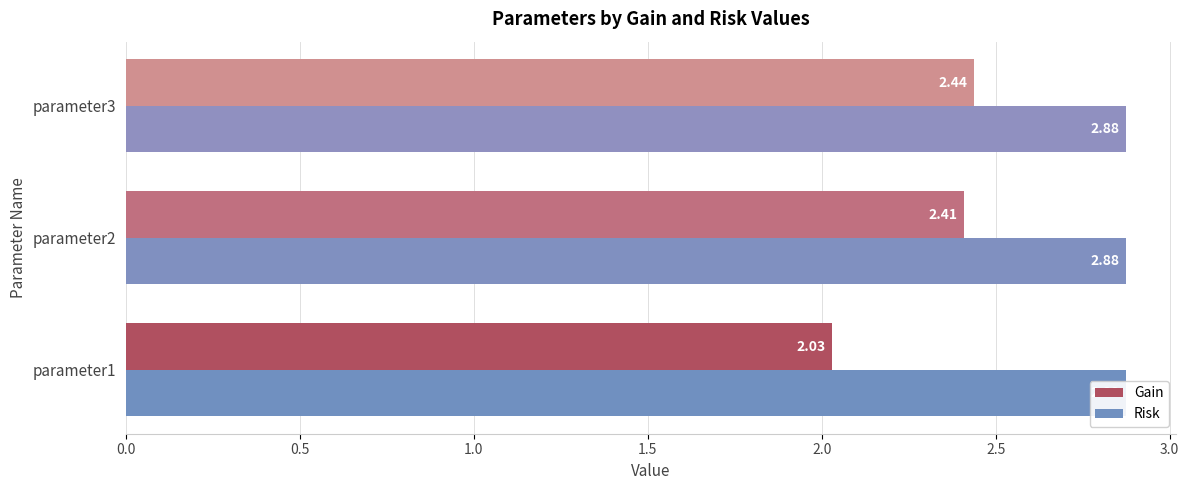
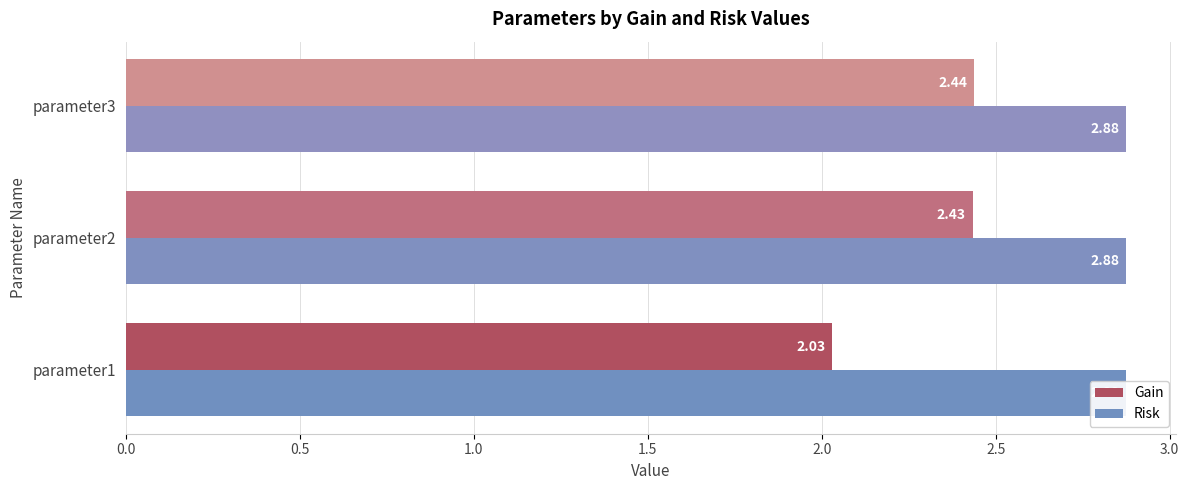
Gain, parameter2: 2.41 -> 2.43
